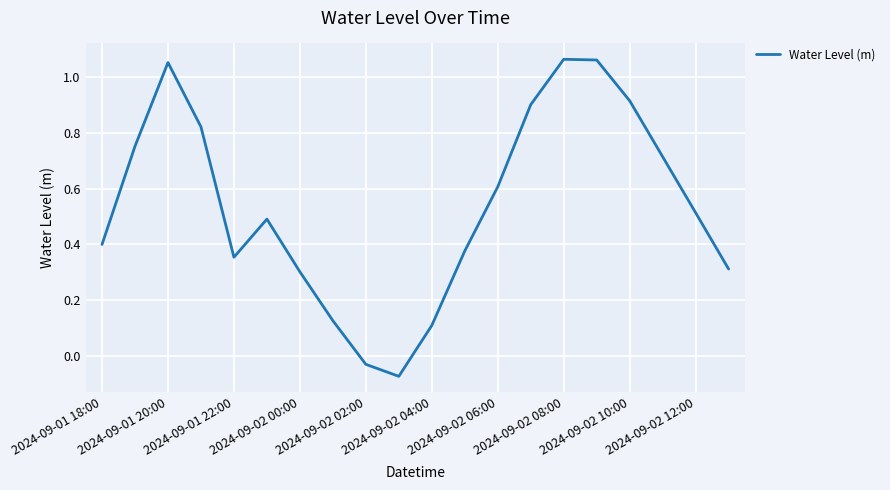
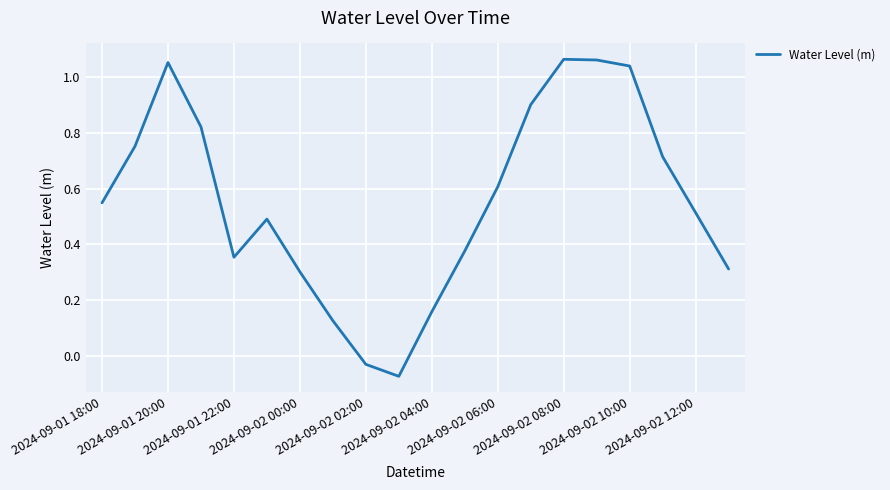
2024-09-01 18:00: 0.40 -> 0.55
2024-09-02 04:00: 0.11 -> 0.16
2024-09-02 10:00: 0.91 -> 1.04
